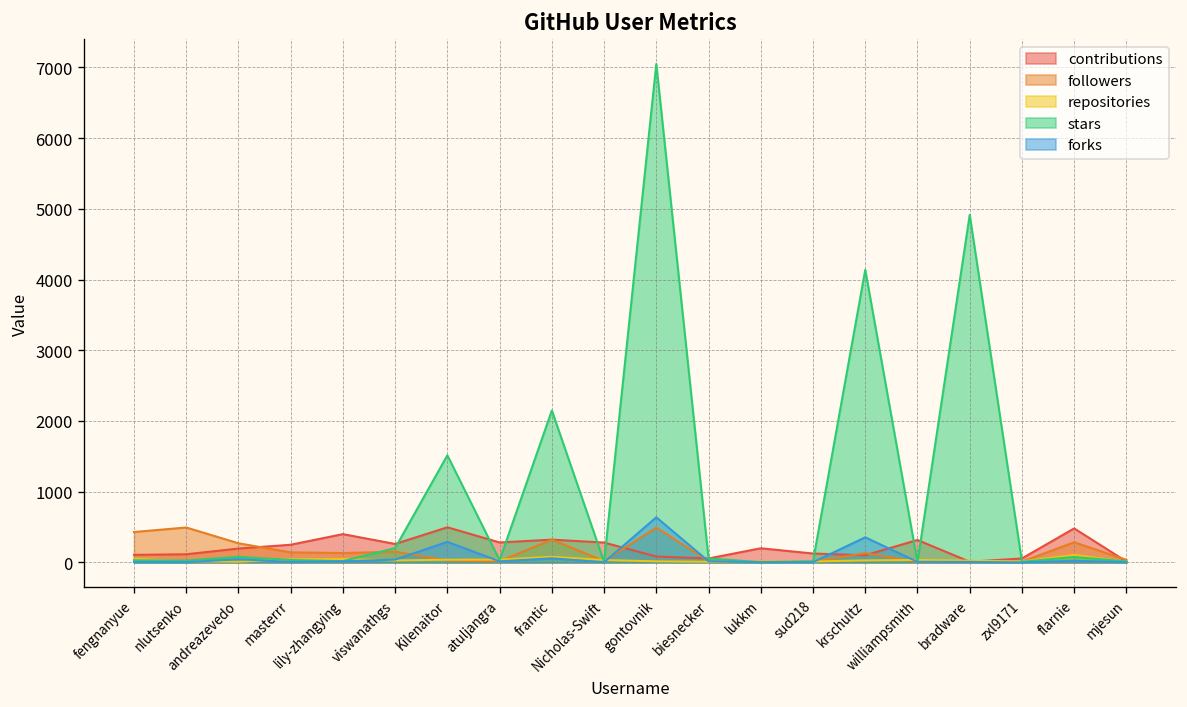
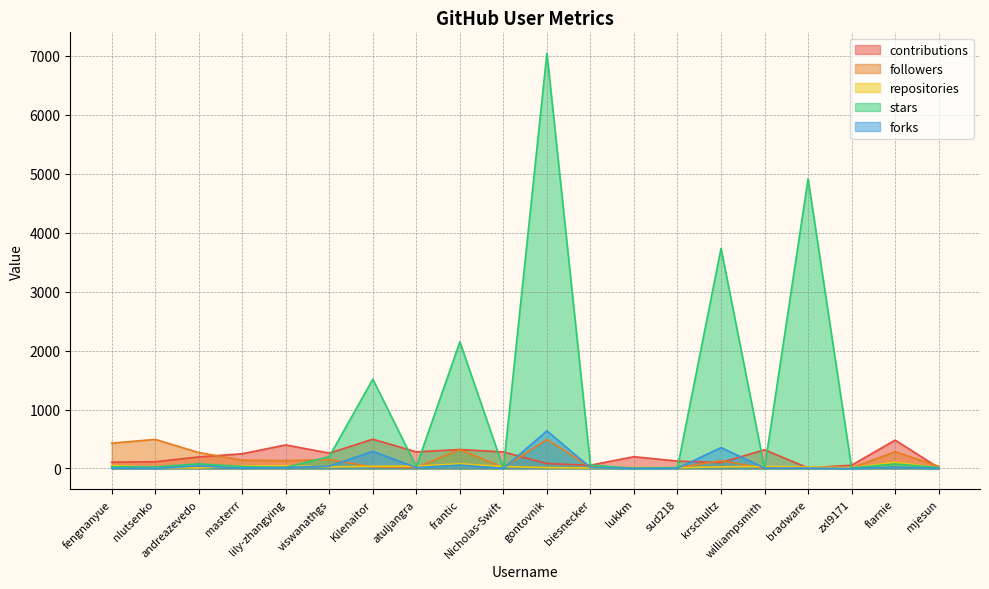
stars, krschultz: 4100 -> 3700
